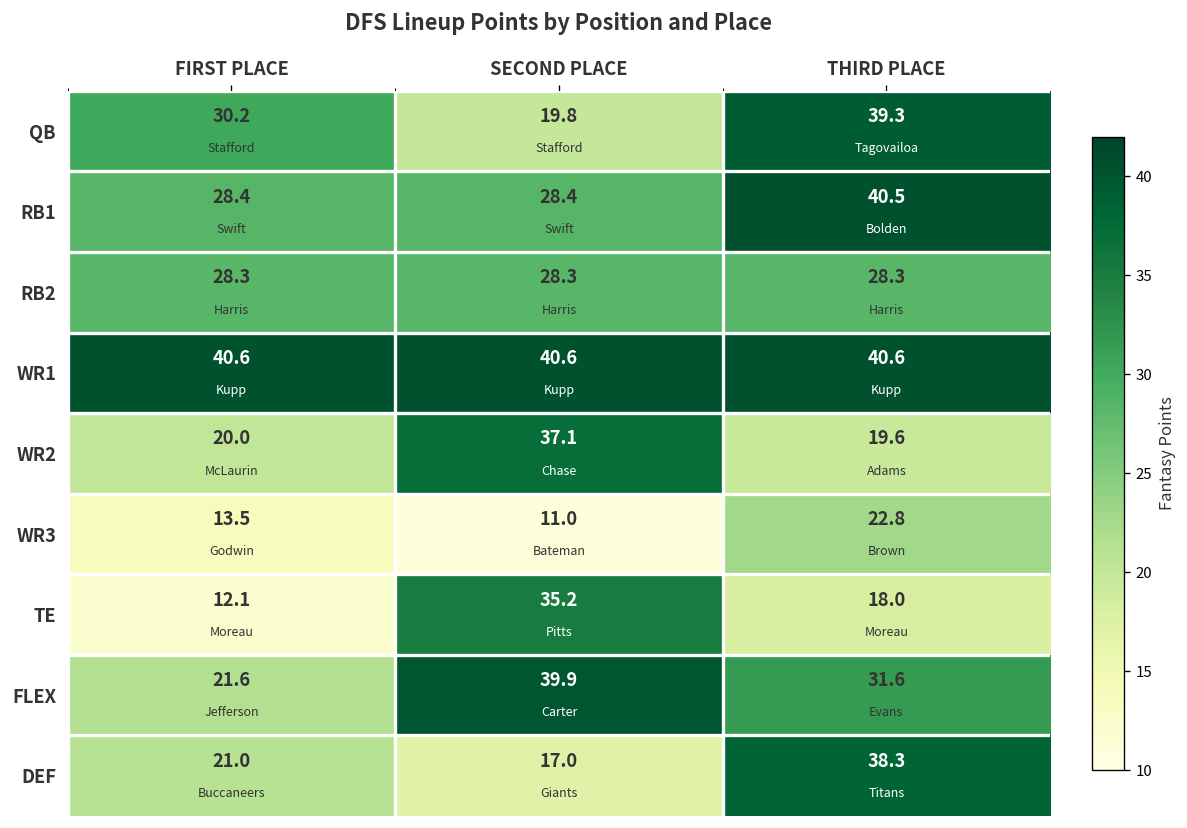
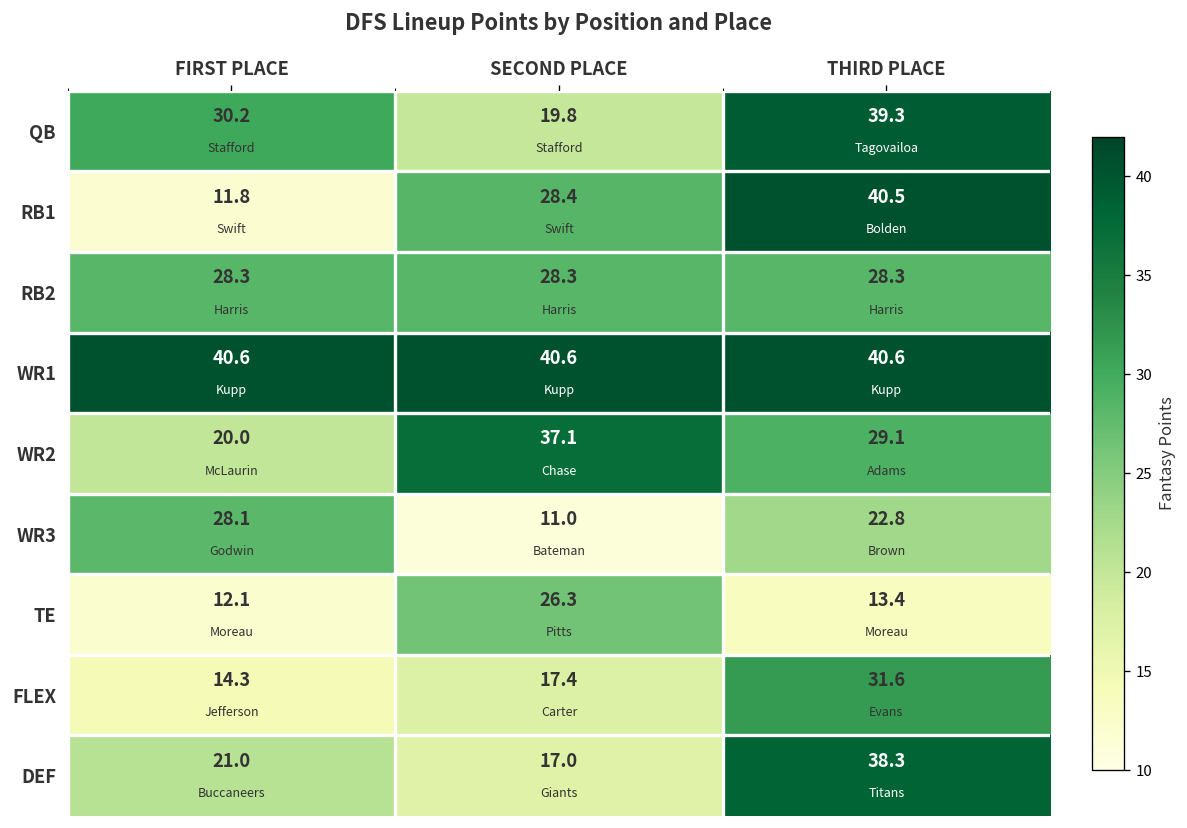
RB1, FIRST PLACE: 28.4 -> 11.8
WR2, THIRD PLACE: 19.6 -> 29.1
WR3, FIRST PLACE: 13.5 -> 28.1
TE, SECOND PLACE: 35.2 -> 26.3
TE, THIRD PLACE: 18.0 -> 13.4
FLEX, FIRST PLACE: 21.6 -> 14.3
FLEX, SECOND PLACE: 39.9 -> 17.4
